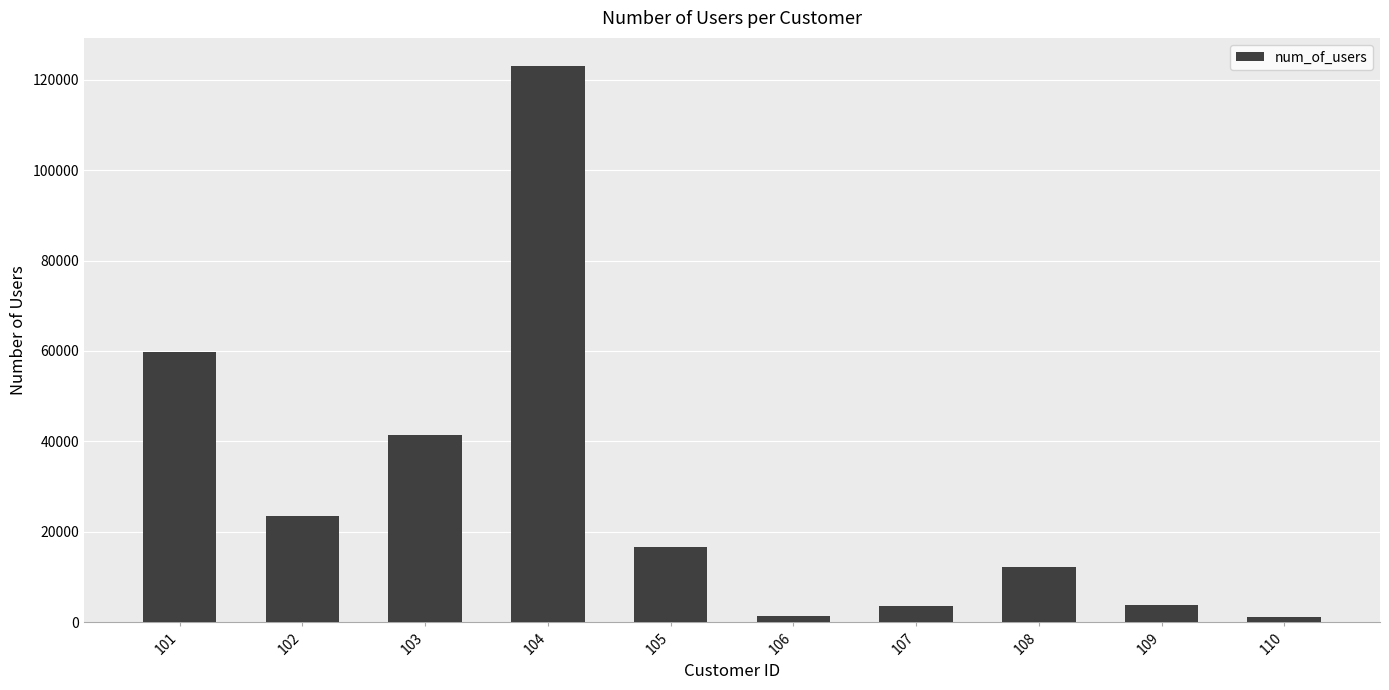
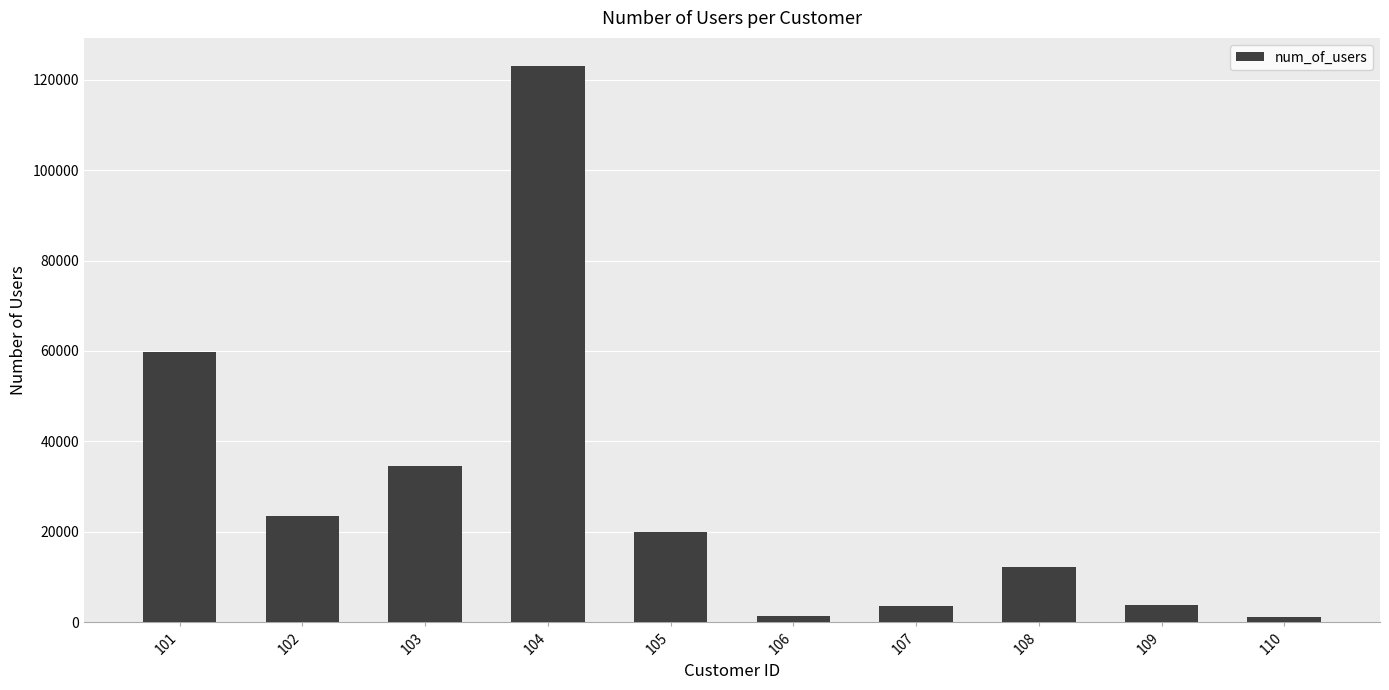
103: 41000 -> 35000
105: 17000 -> 20000
